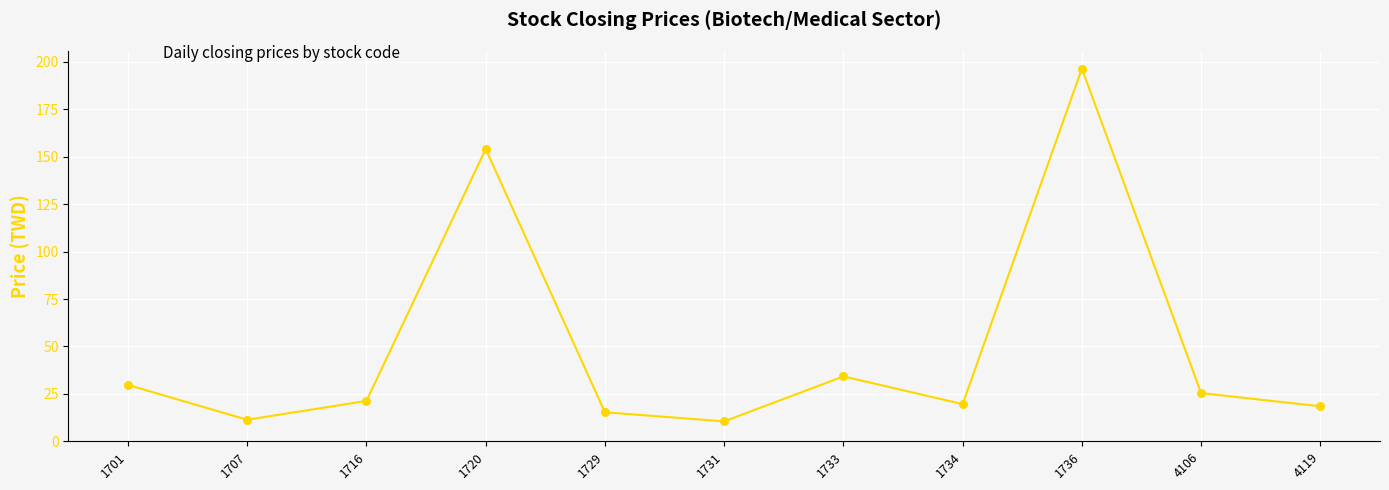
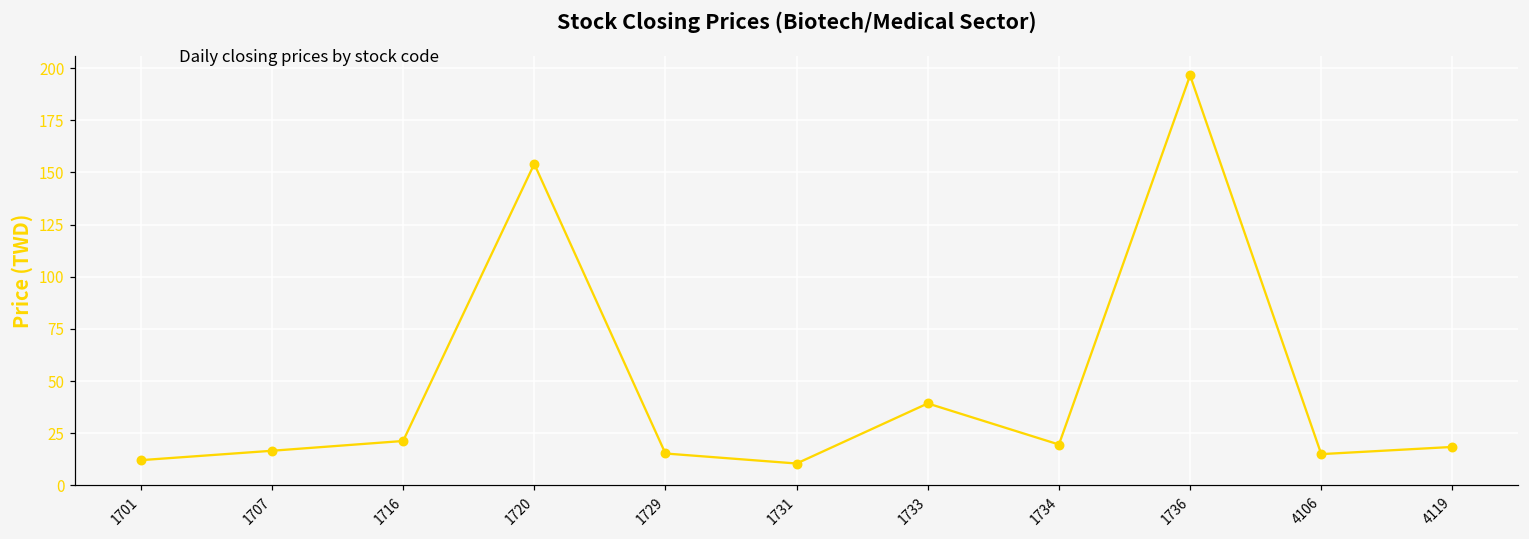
1701: 30 -> 12
1707: 11 -> 17
1733: 34 -> 39
4106: 25 -> 15
